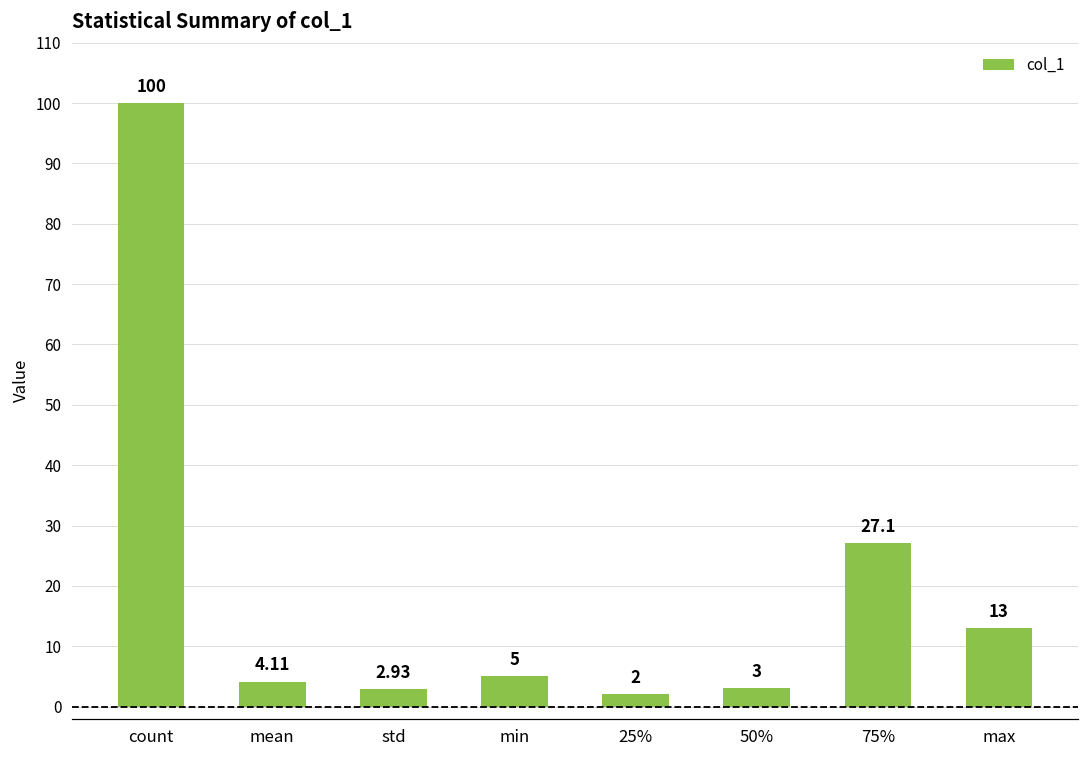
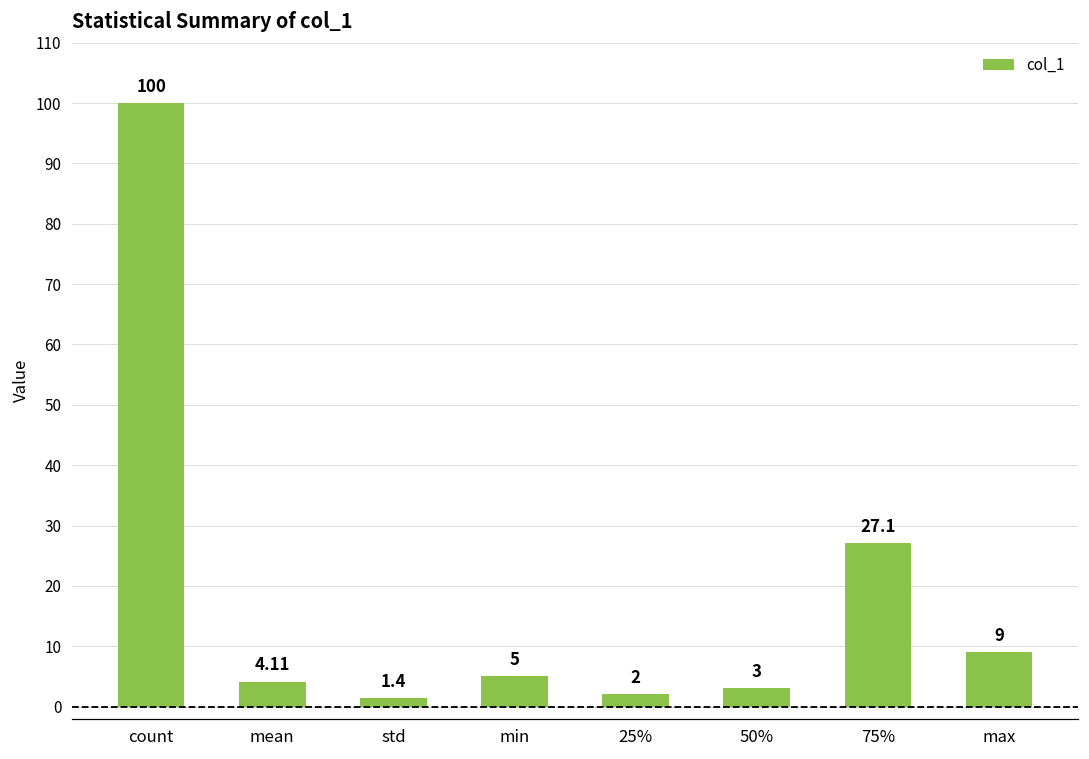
std: 2.93 -> 1.4
max: 13 -> 9
